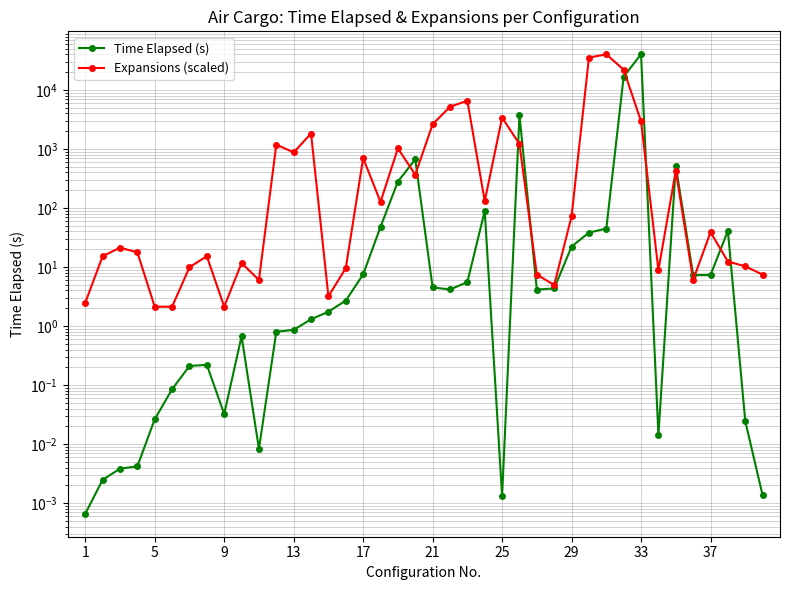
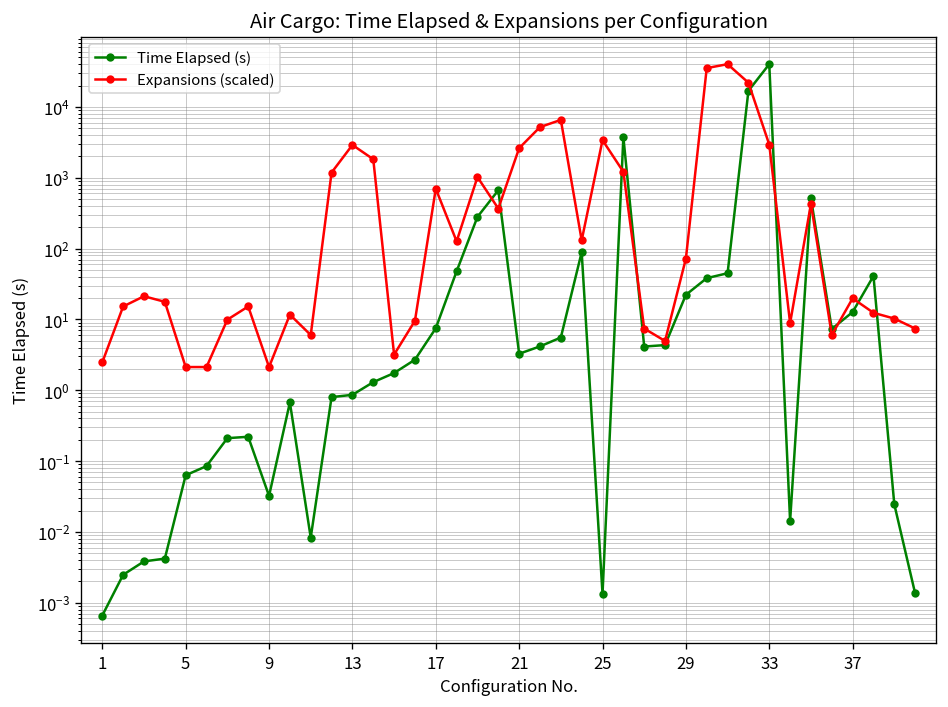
Time Elapsed (s), 5: 0.03 -> 0.06
Expansions (scaled), 13: 900 -> 3000
Time Elapsed (s), 21: 5 -> 3
Time Elapsed (s), 37: 7 -> 13
Expansions (scaled), 37: 40 -> 20
